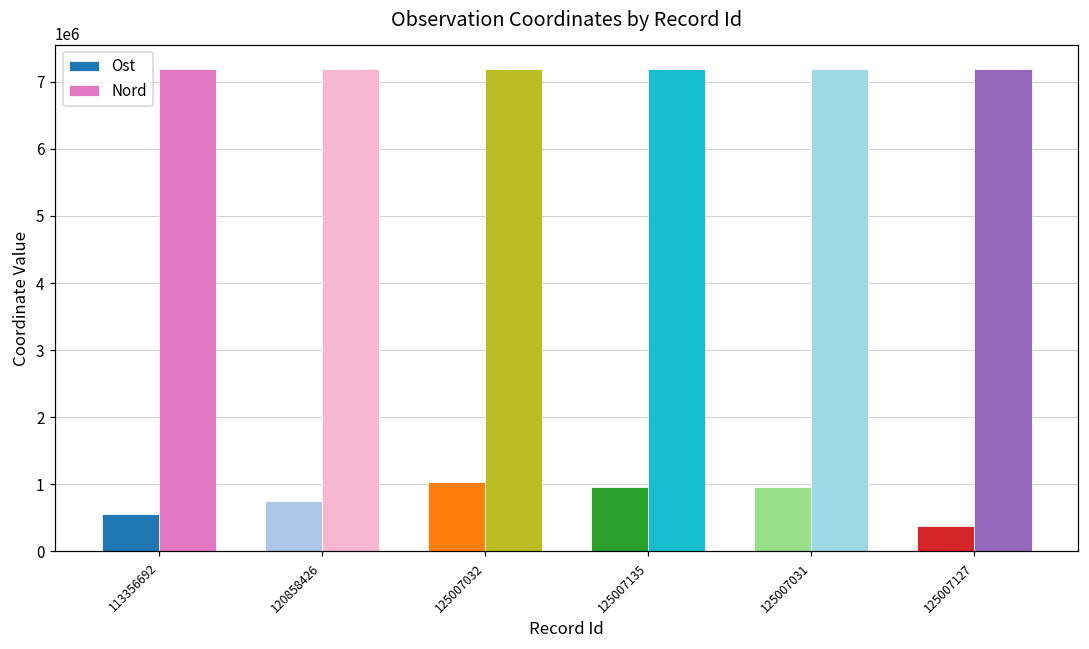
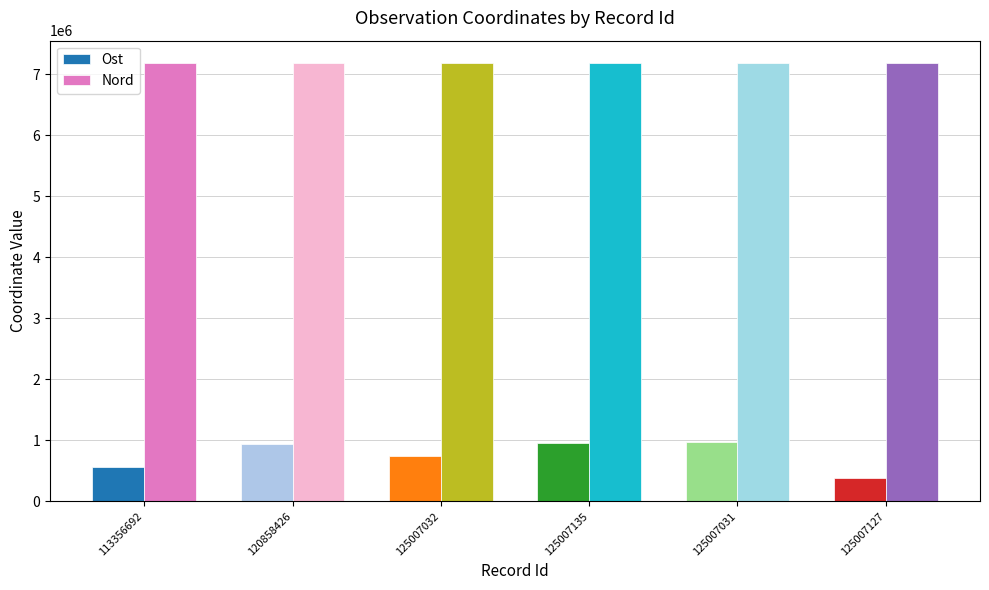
Ost, 120858426: 700000 -> 900000
Ost, 125007032: 1000000 -> 700000
